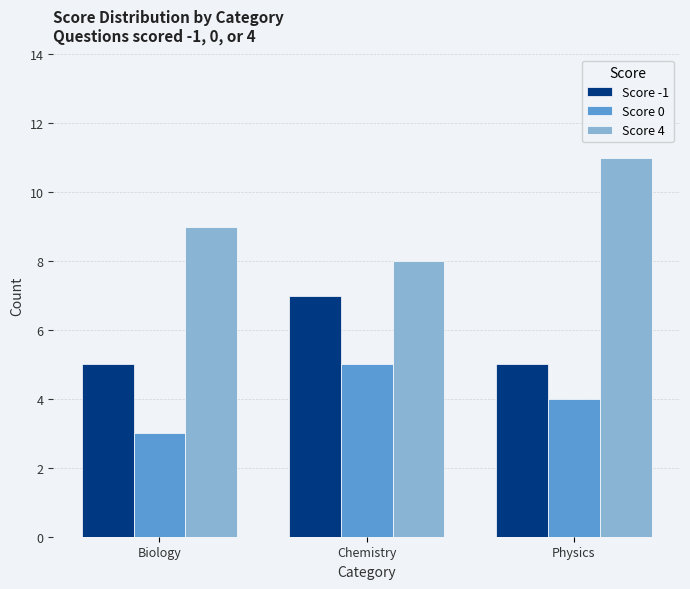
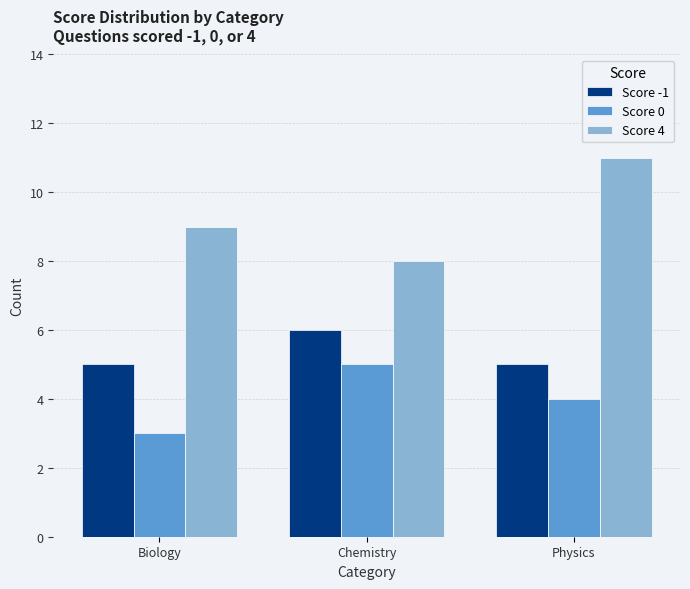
Score -1, Chemistry: 7 -> 6
